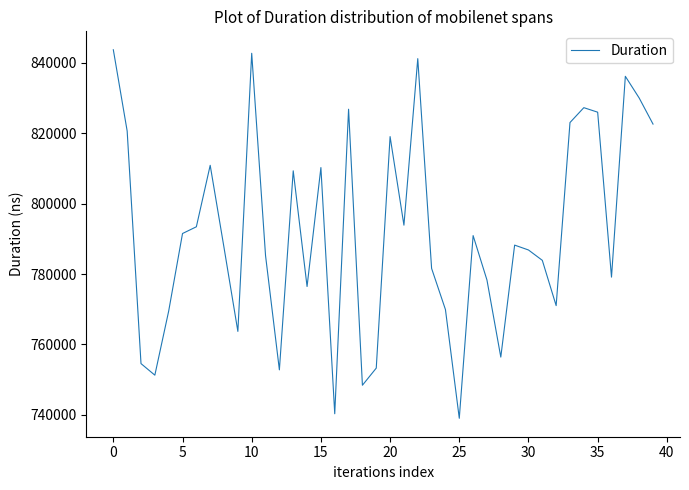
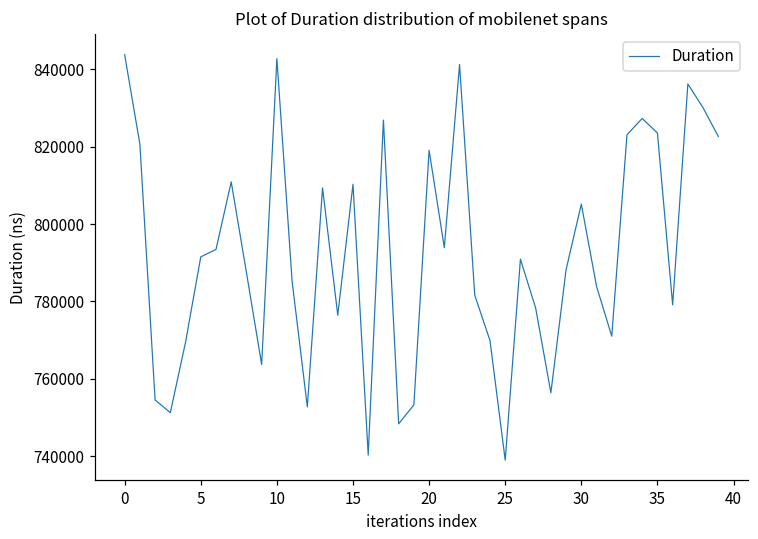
30: 787000 -> 805000
35: 826000 -> 824000
